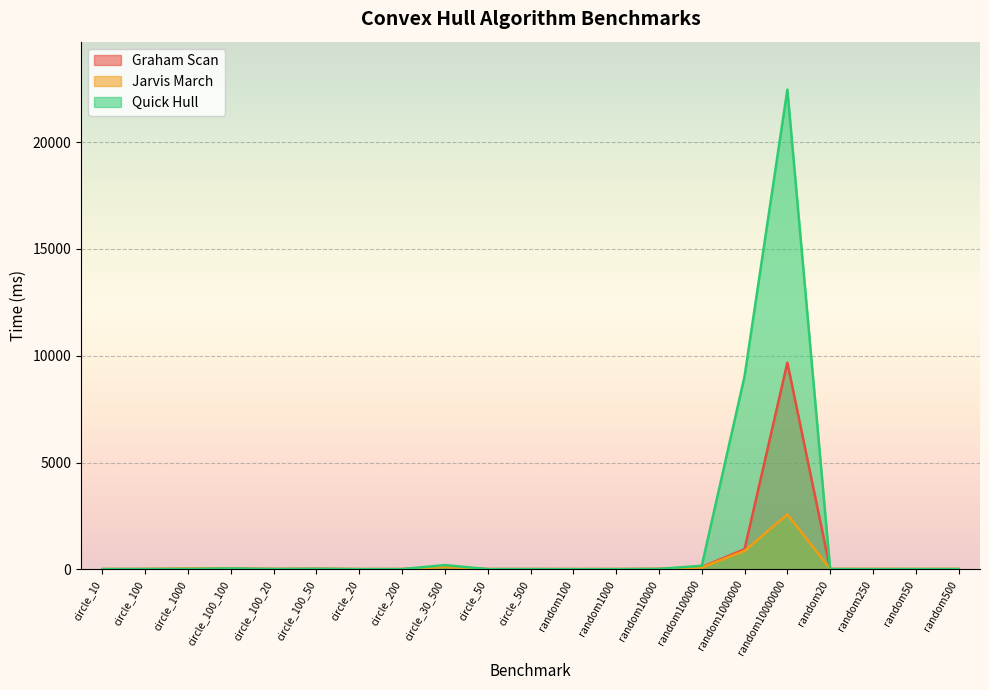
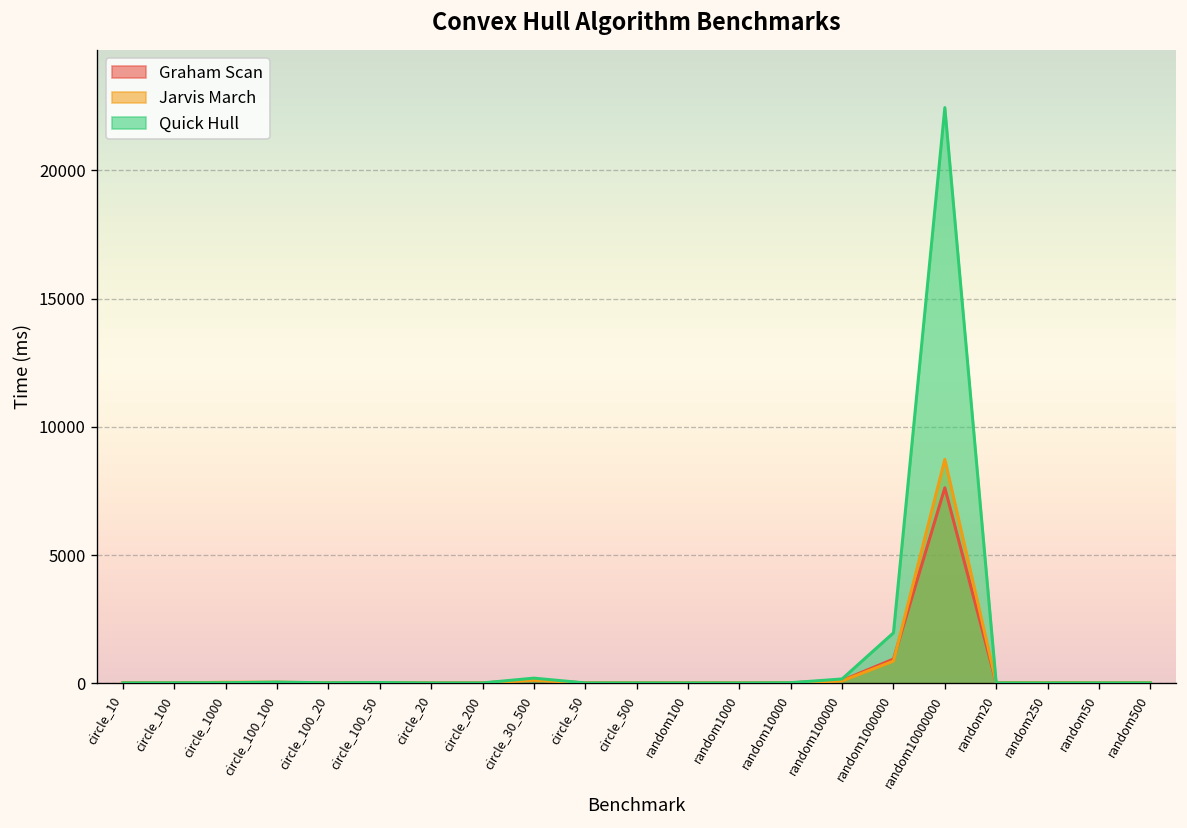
Quick Hull, random1000000: 9000 -> 2000
Graham Scan, random10000000: 9700 -> 7600
Jarvis March, random10000000: 2600 -> 8700
